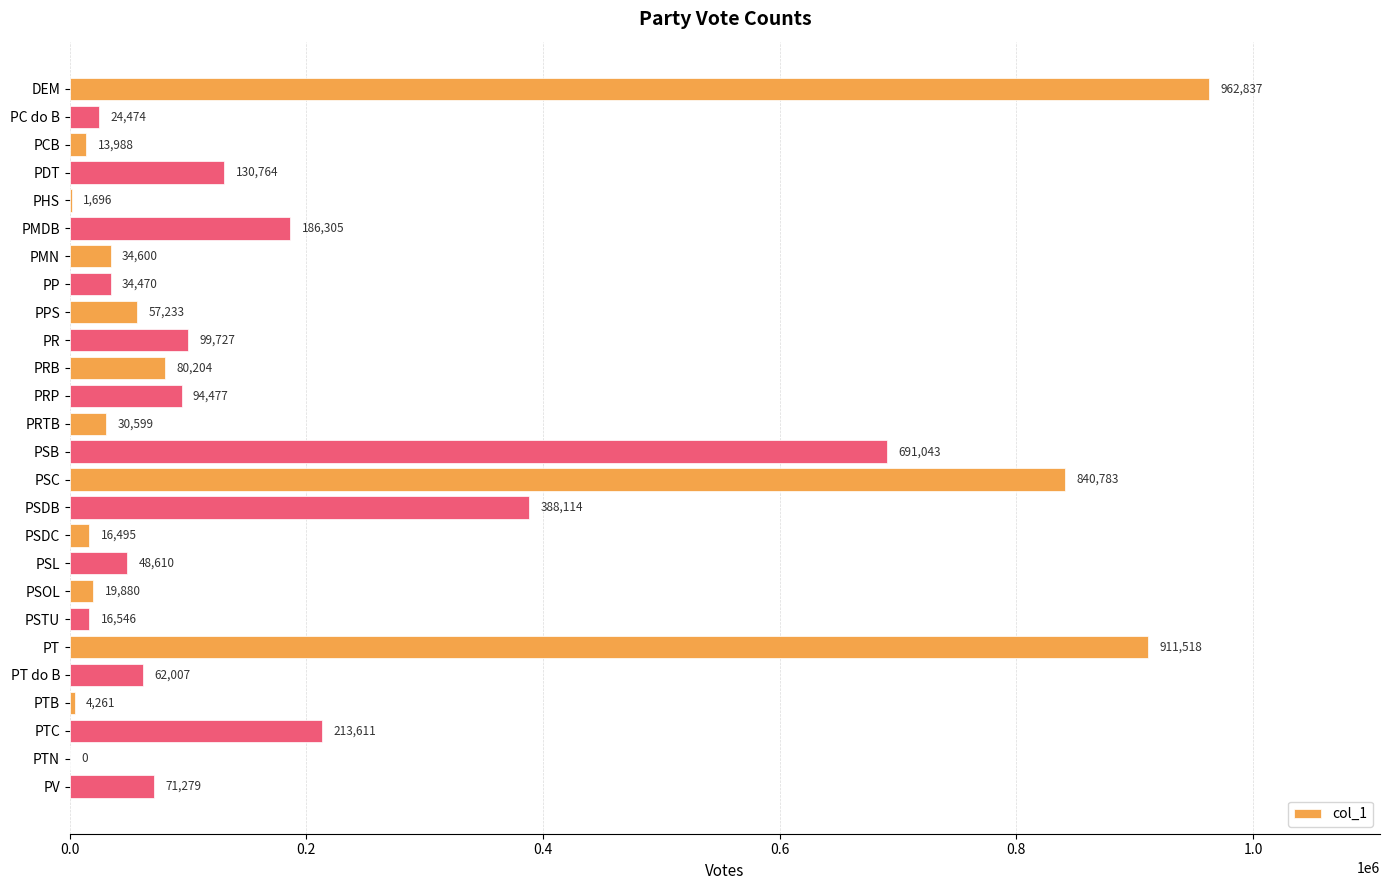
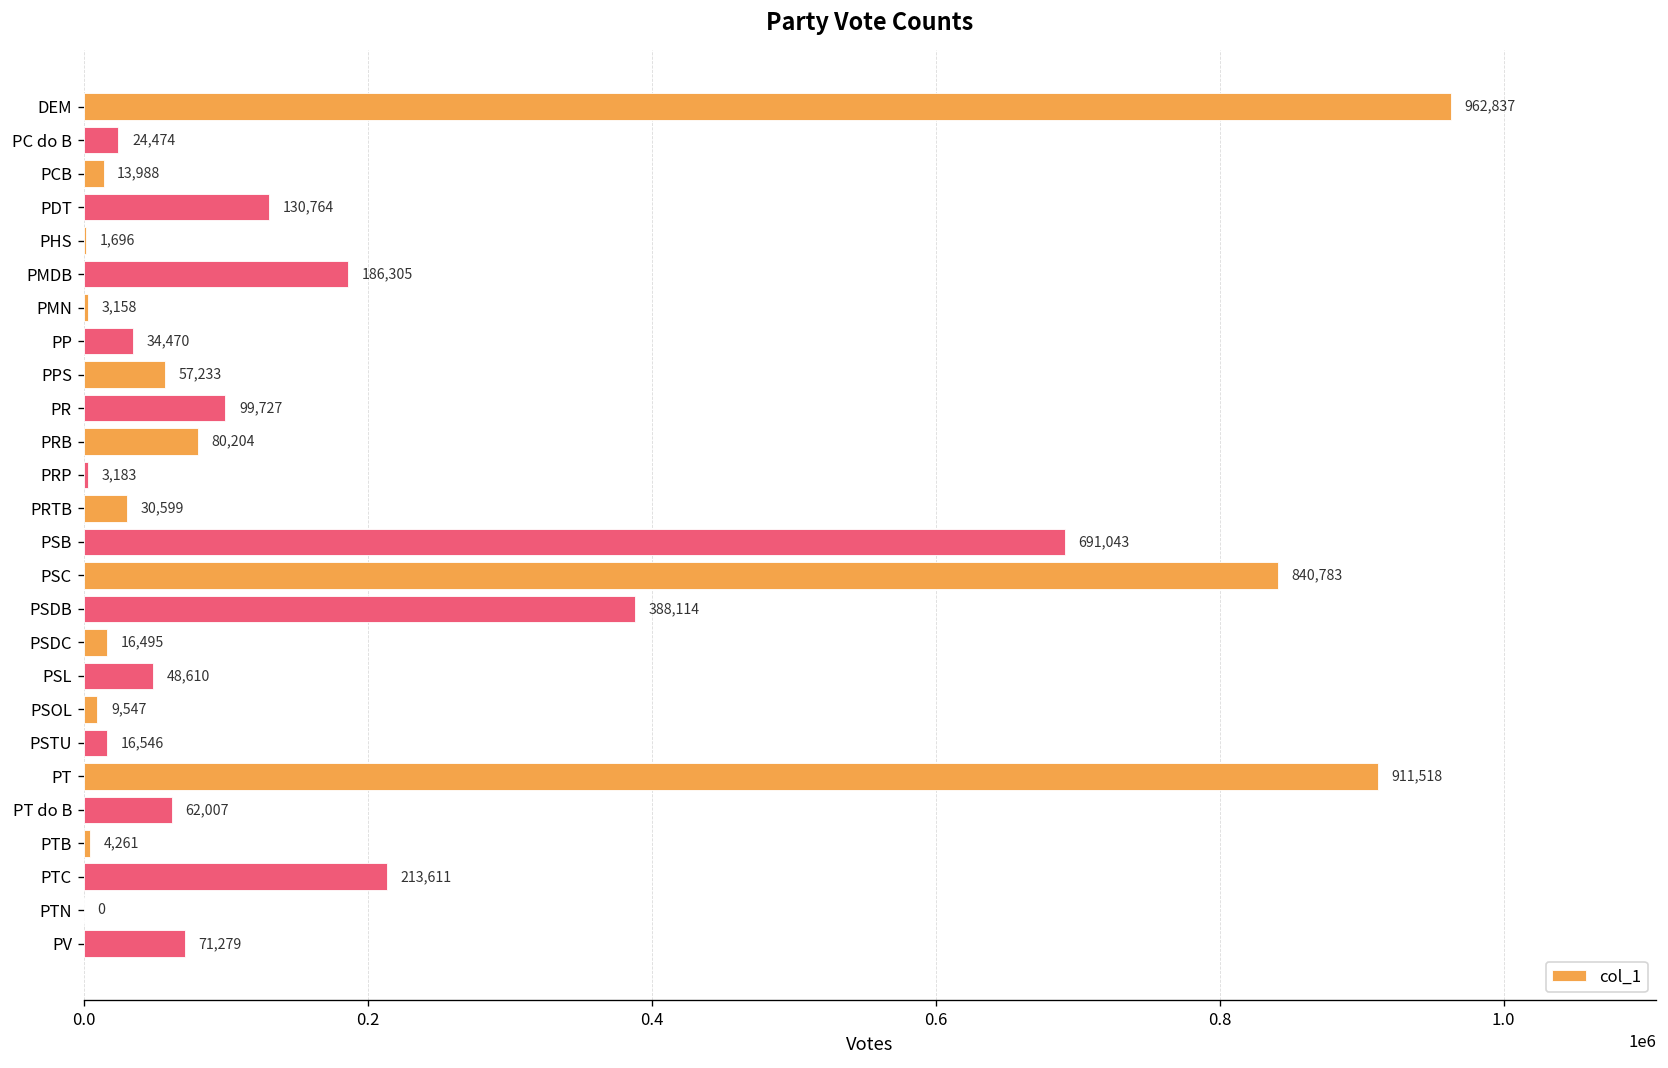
PMN: 34,600 -> 3,158
PRP: 94,477 -> 3,183
PSOL: 19,880 -> 9,547
